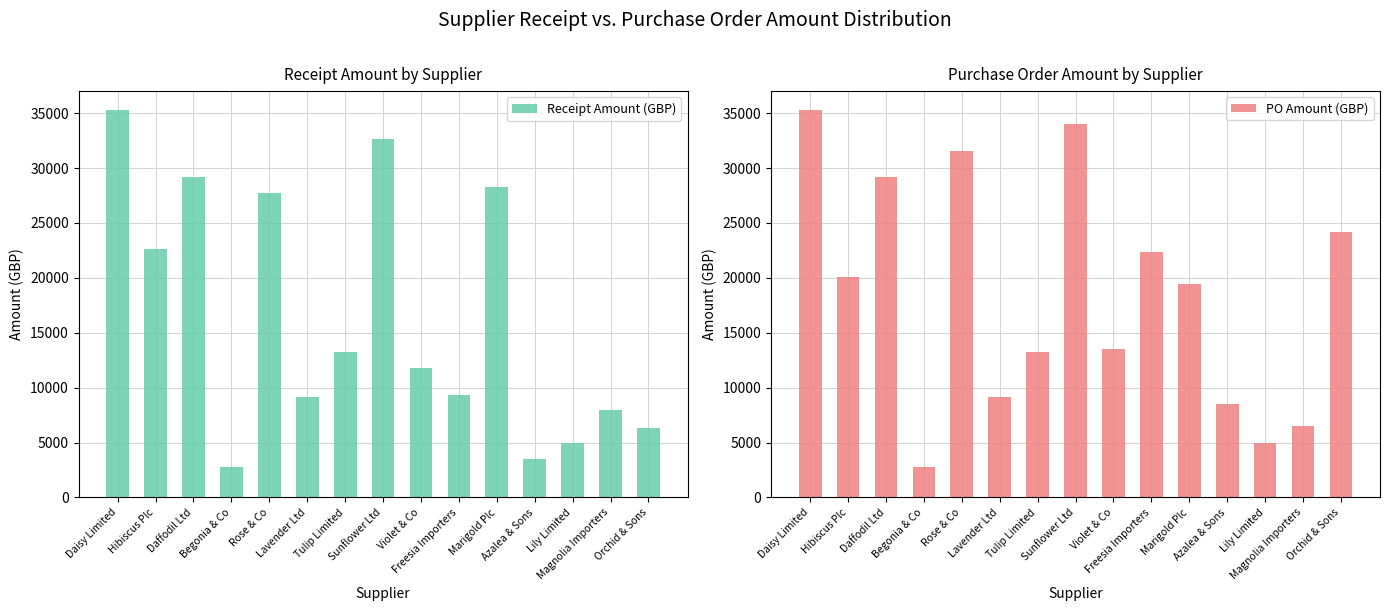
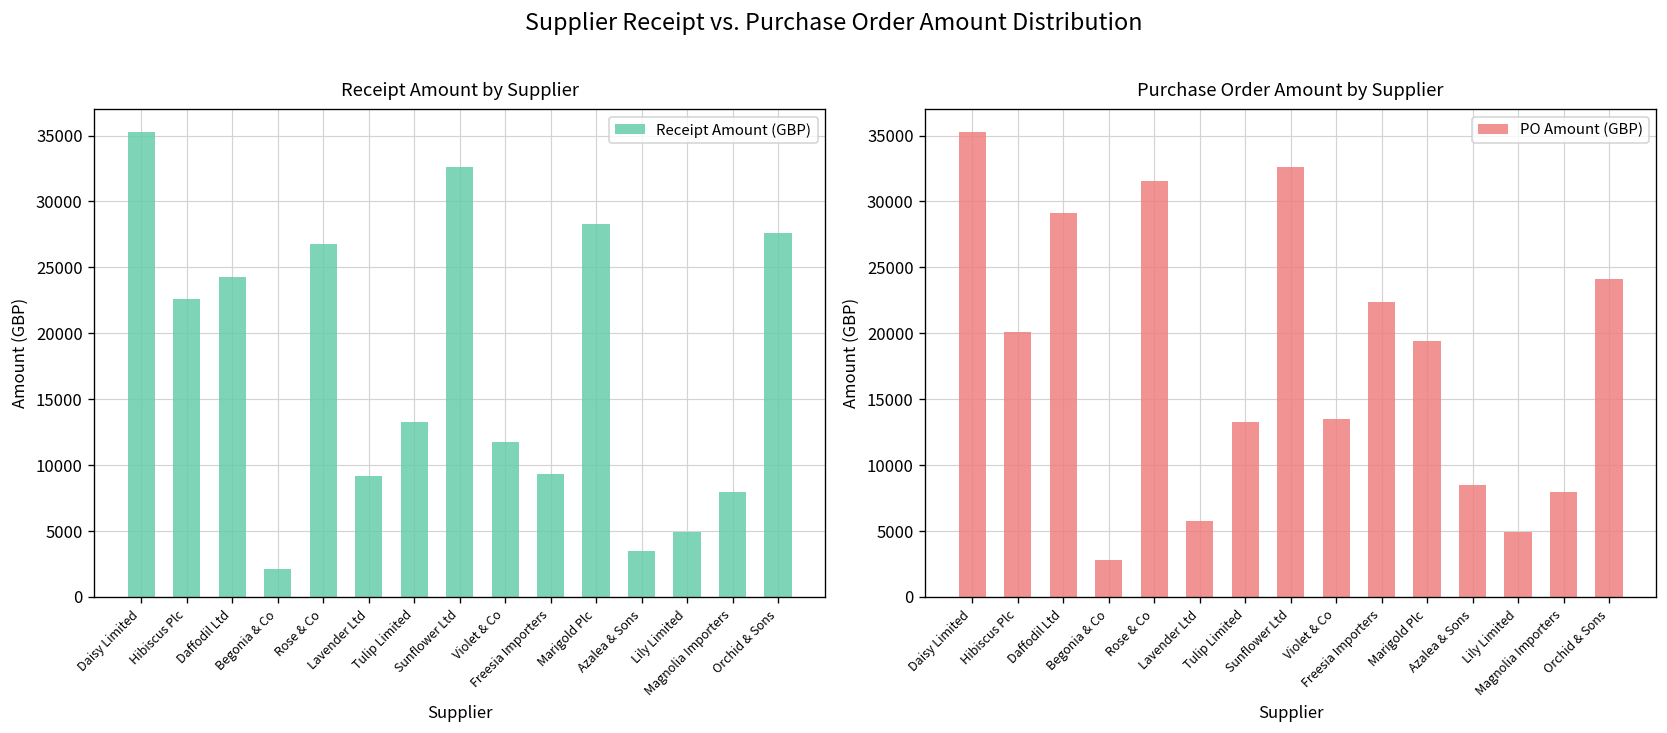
Receipt Amount by Supplier, Daffodil Ltd: 29200 -> 24200
Receipt Amount by Supplier, Begonia & Co: 2800 -> 2100
Receipt Amount by Supplier, Rose & Co: 27800 -> 26800
Receipt Amount by Supplier, Orchid & Sons: 6300 -> 27600
Purchase Order Amount by Supplier, Lavender Ltd: 9100 -> 5700
Purchase Order Amount by Supplier, Sunflower Ltd: 34000 -> 32600
Purchase Order Amount by Supplier, Magnolia Importers: 6500 -> 8000
